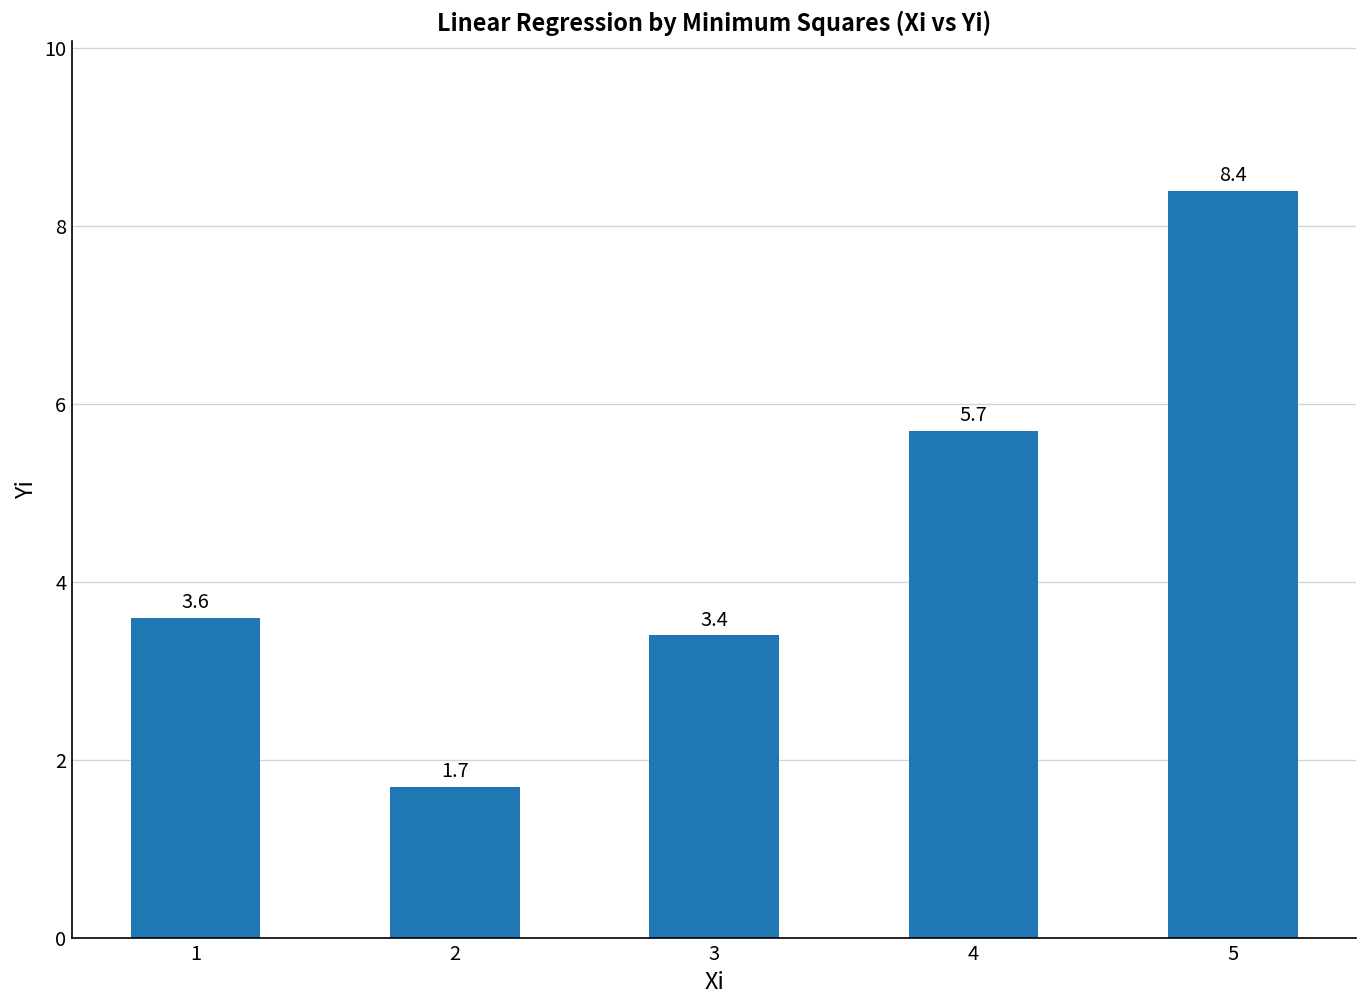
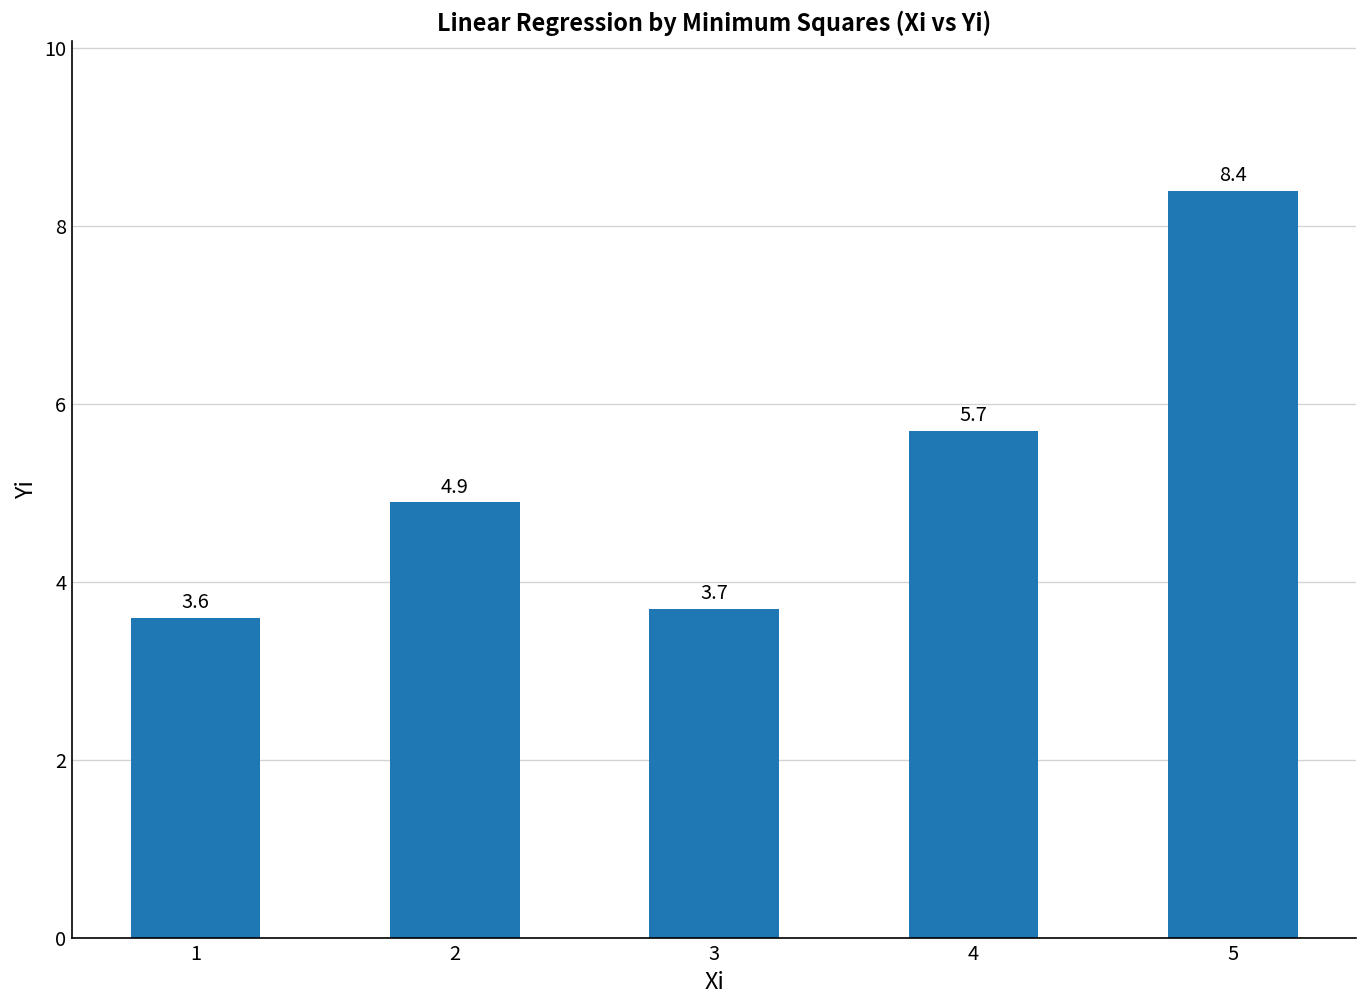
2: 1.7 -> 4.9
3: 3.4 -> 3.7
